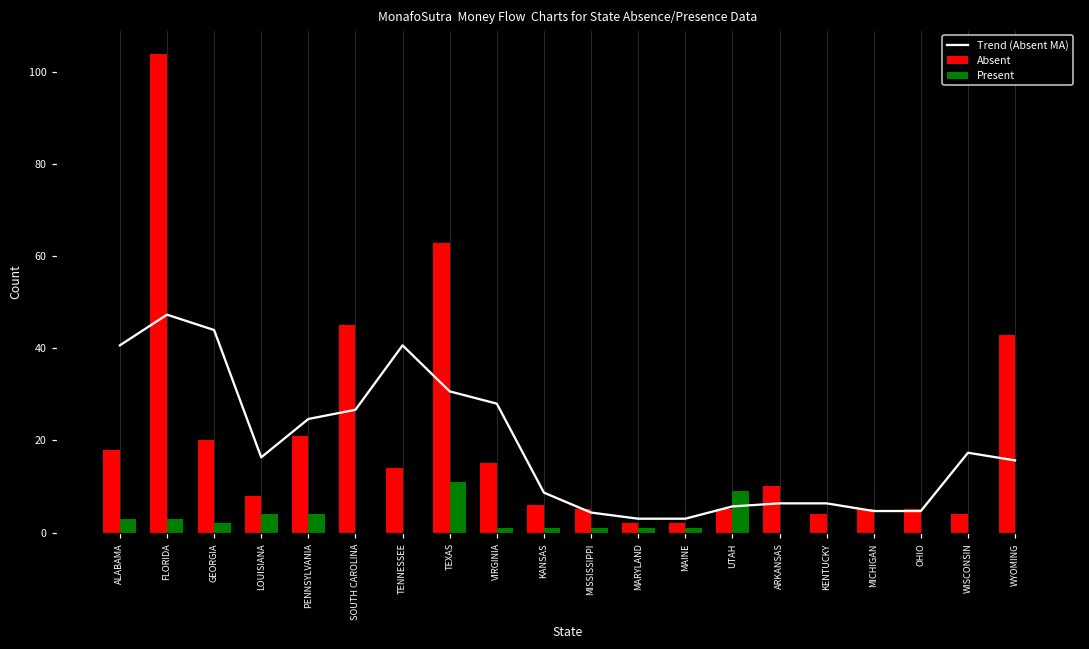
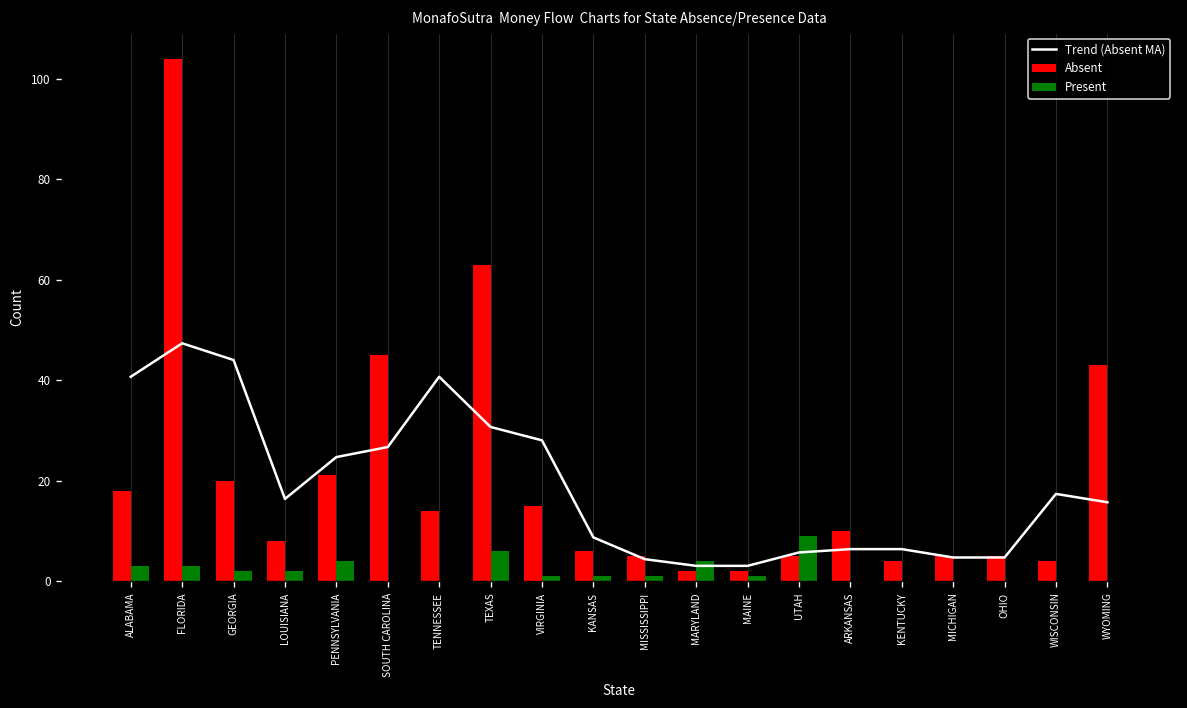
Present, LOUISIANA: 4 -> 2
Present, TEXAS: 11 -> 6
Present, MARYLAND: 1 -> 4
